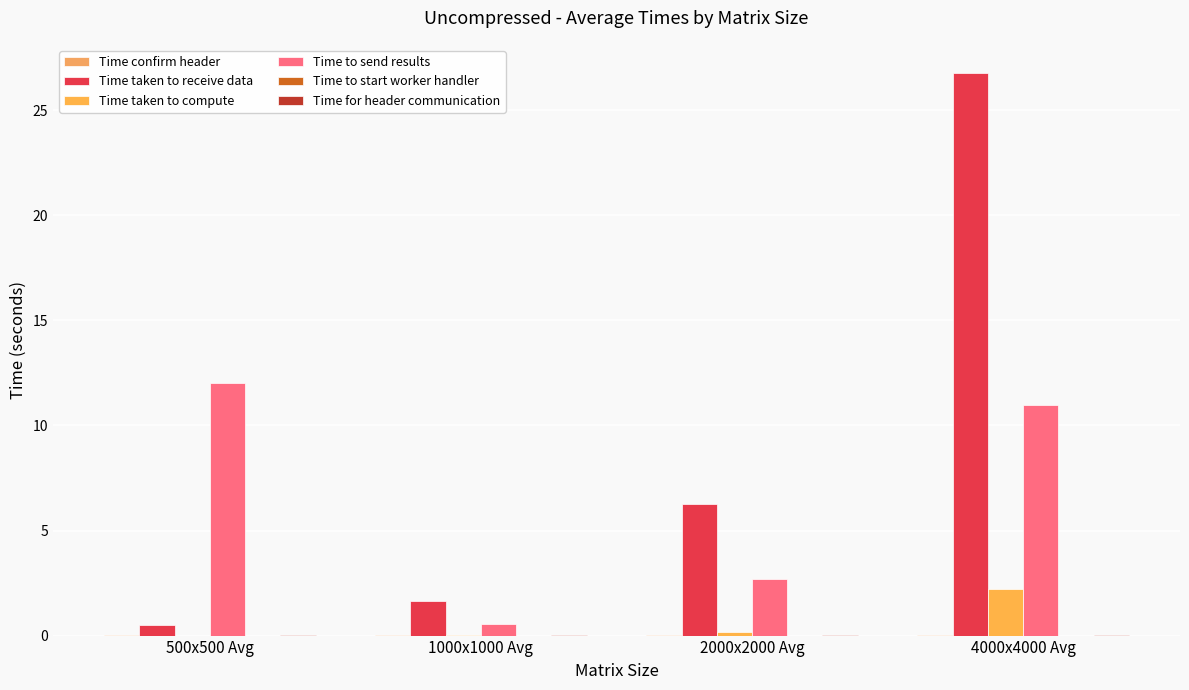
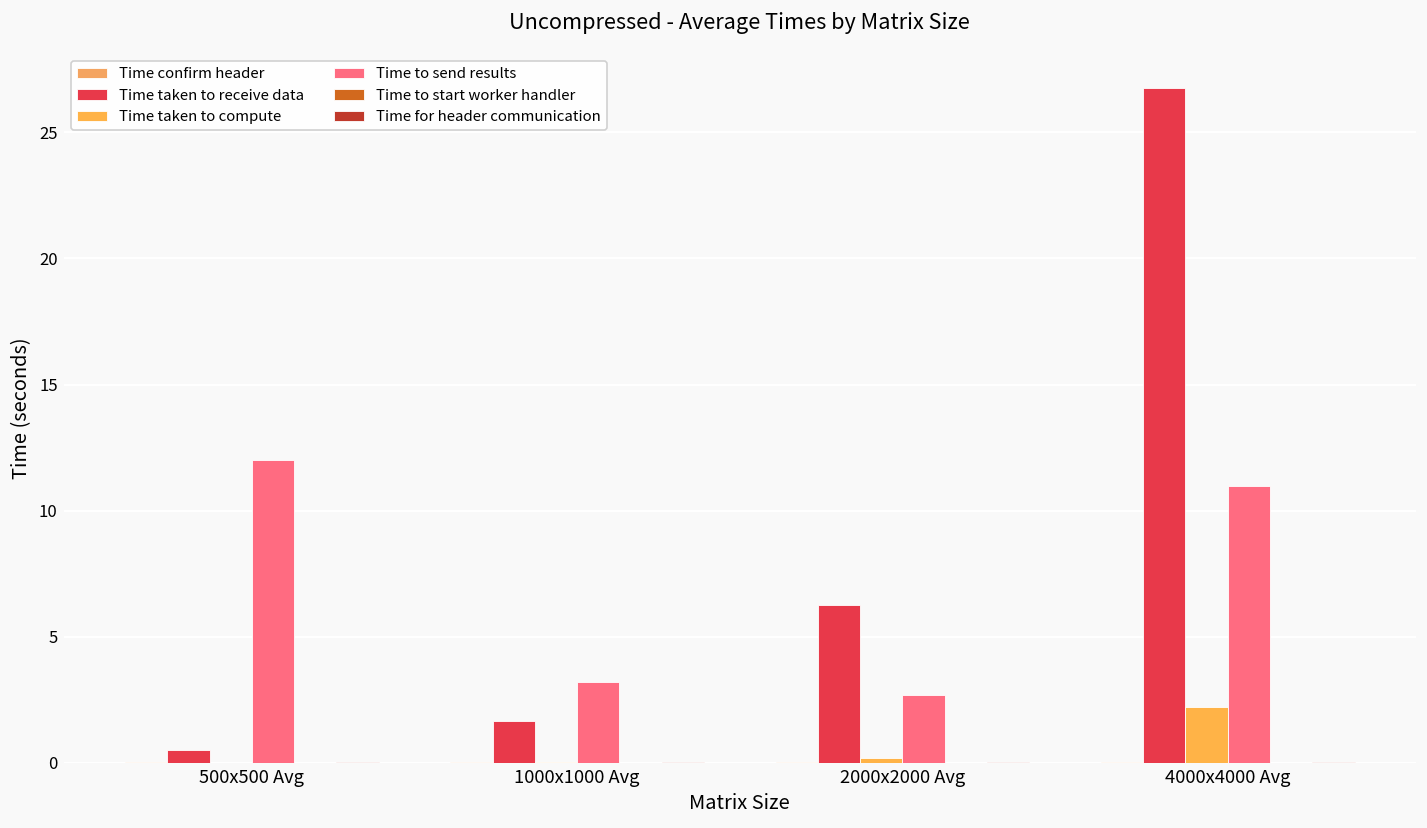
Time to send results, 1000x1000 Avg: 0.5 -> 3.2
